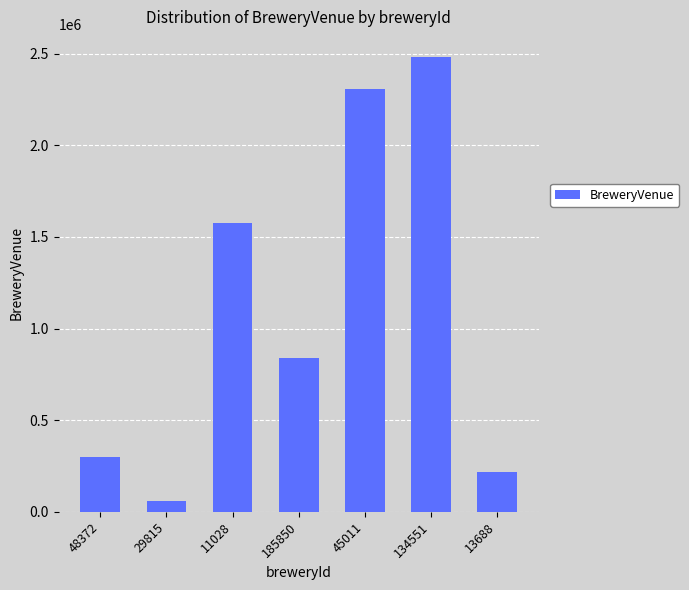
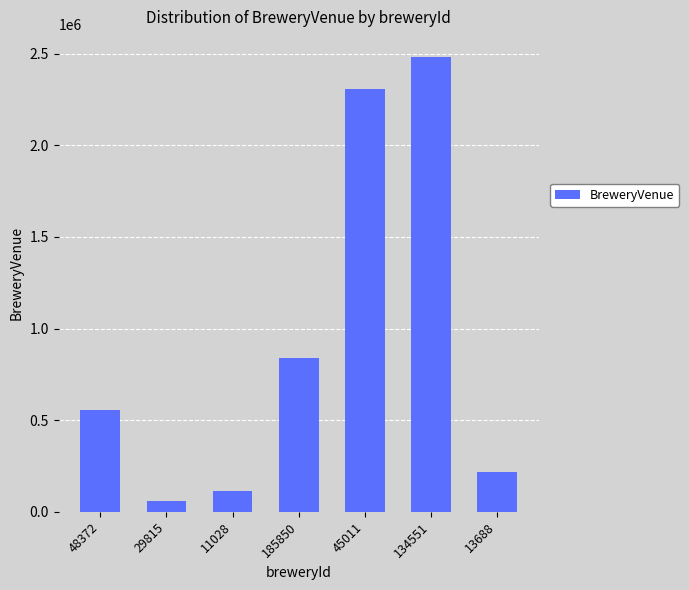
48372: 300000 -> 560000
11028: 1580000 -> 110000
